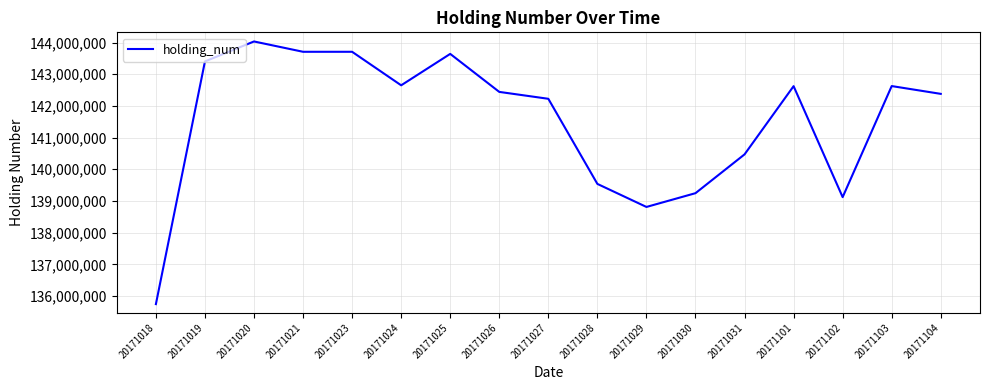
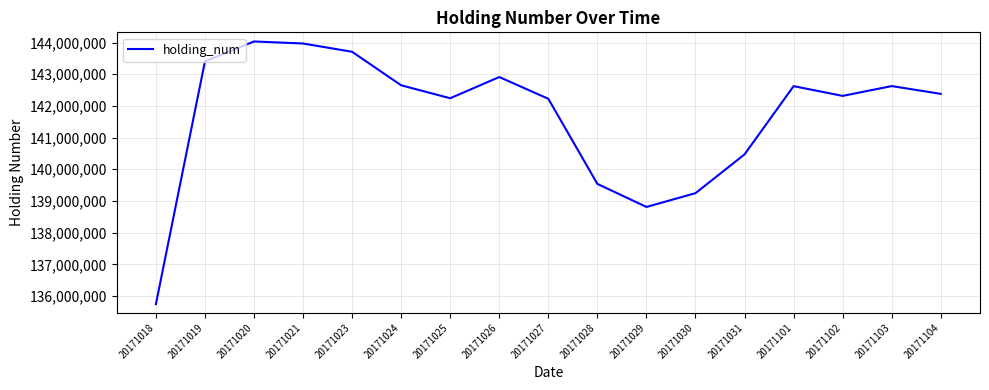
20171021: 143,700,000 -> 144,000,000
20171025: 143,600,000 -> 142,200,000
20171026: 142,400,000 -> 142,900,000
20171102: 139,100,000 -> 142,300,000
